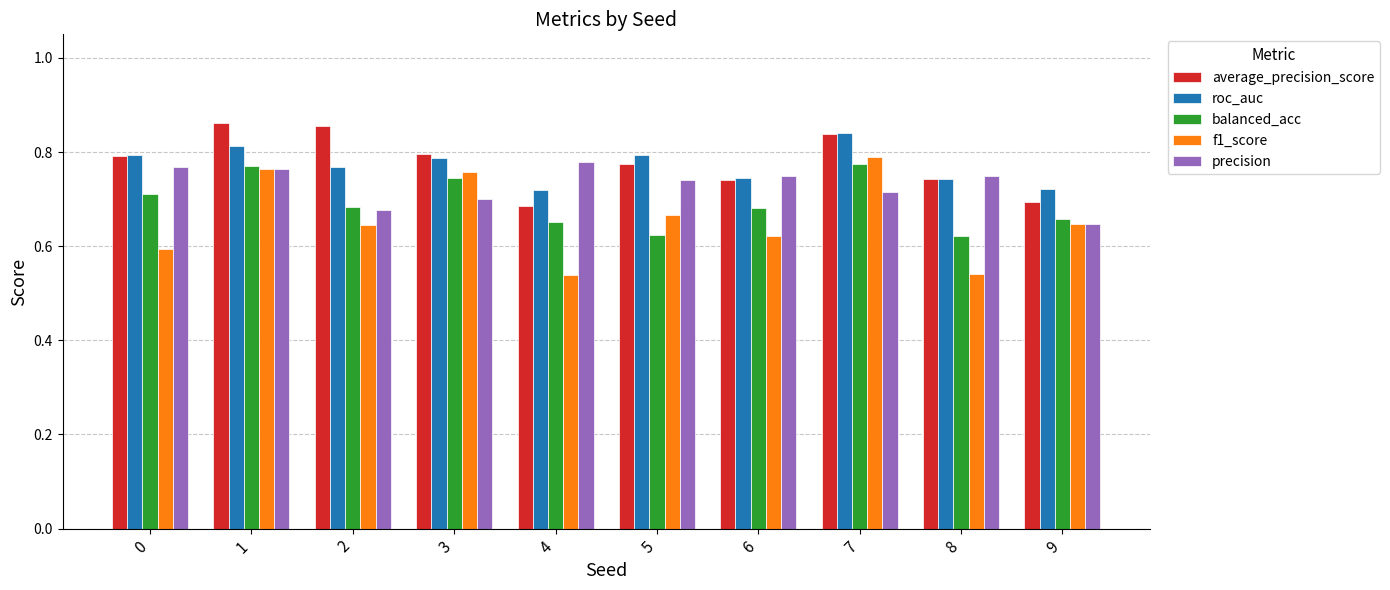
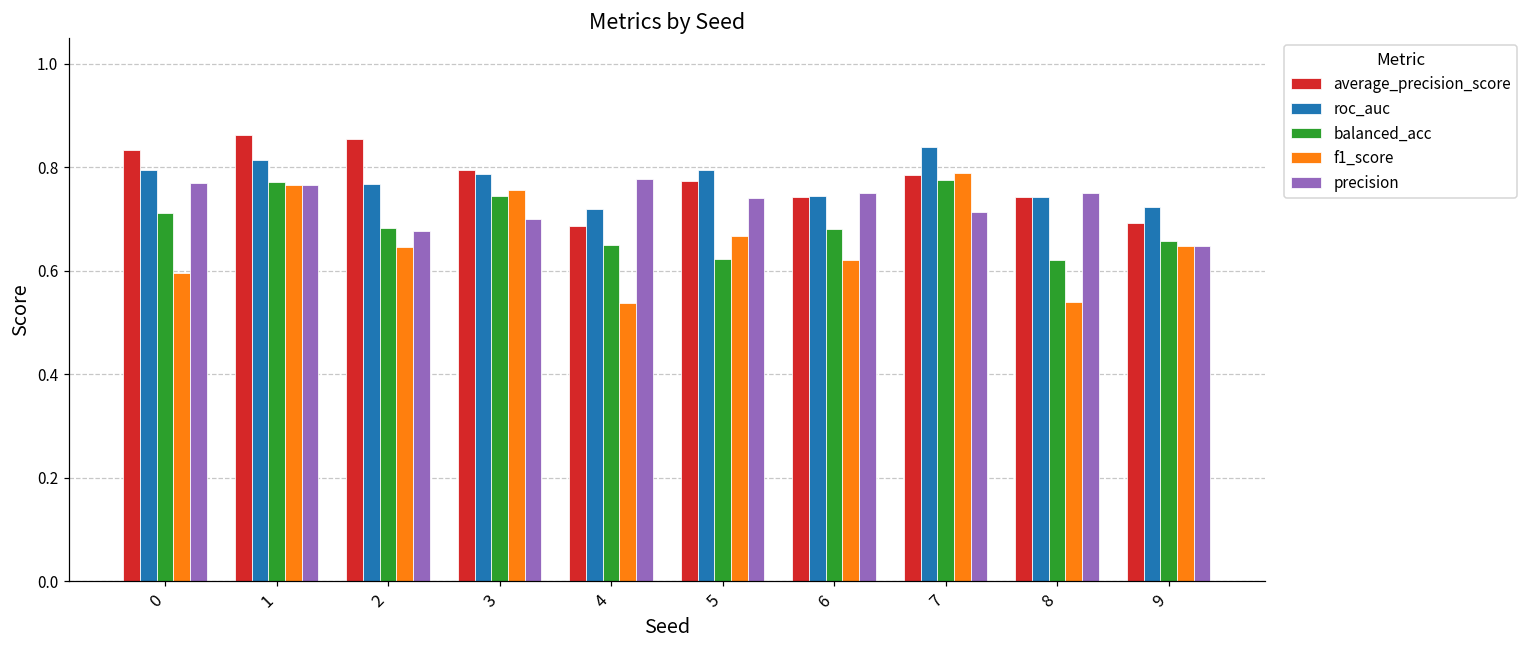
average_precision_score, 0: 0.79 -> 0.83
average_precision_score, 7: 0.84 -> 0.79
